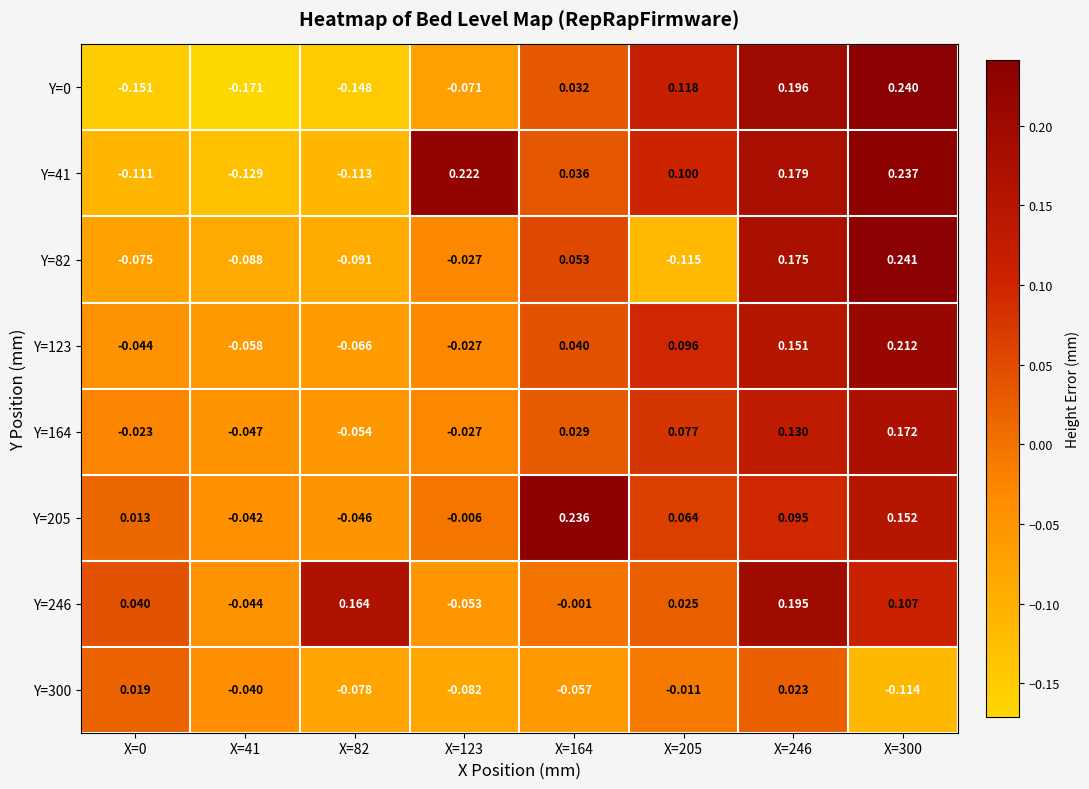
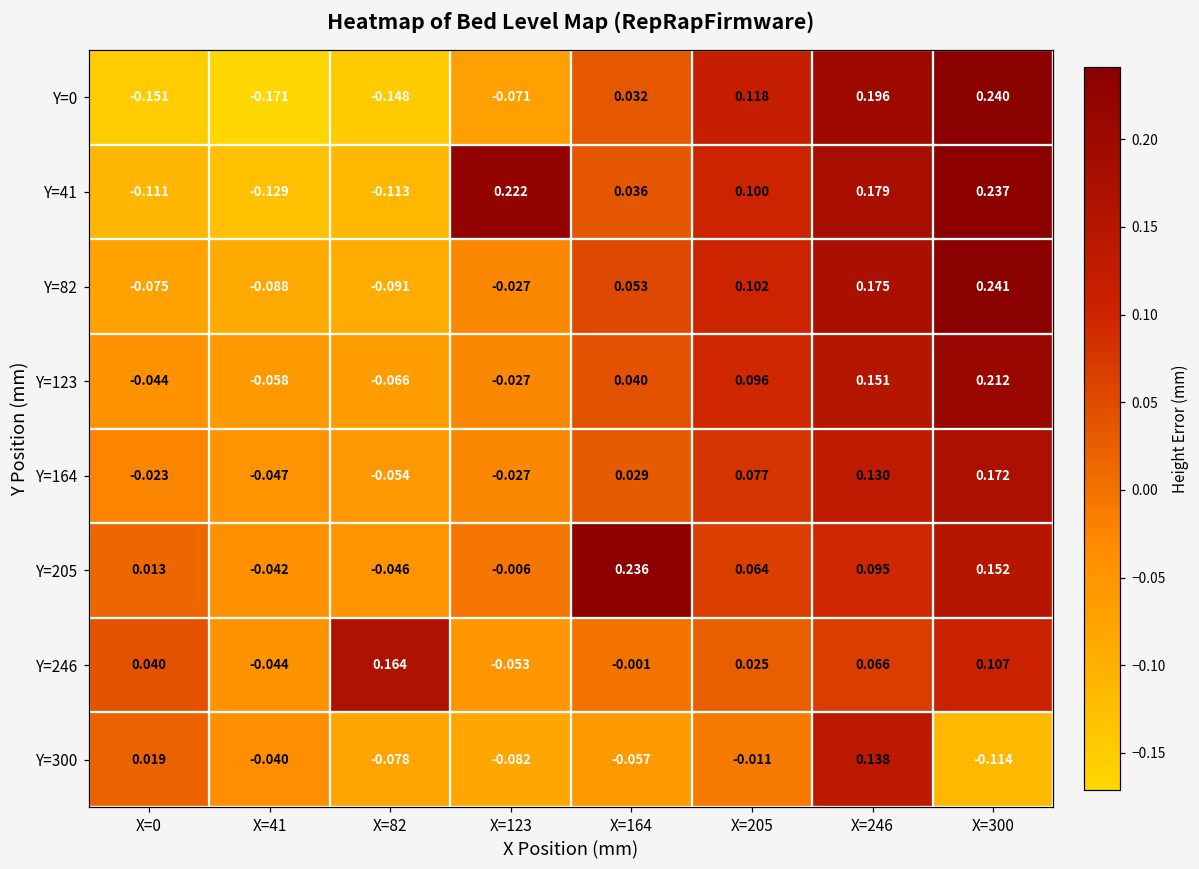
Y=82, X=205: -0.115 -> 0.102
Y=246, X=246: 0.195 -> 0.066
Y=300, X=246: 0.023 -> 0.138
